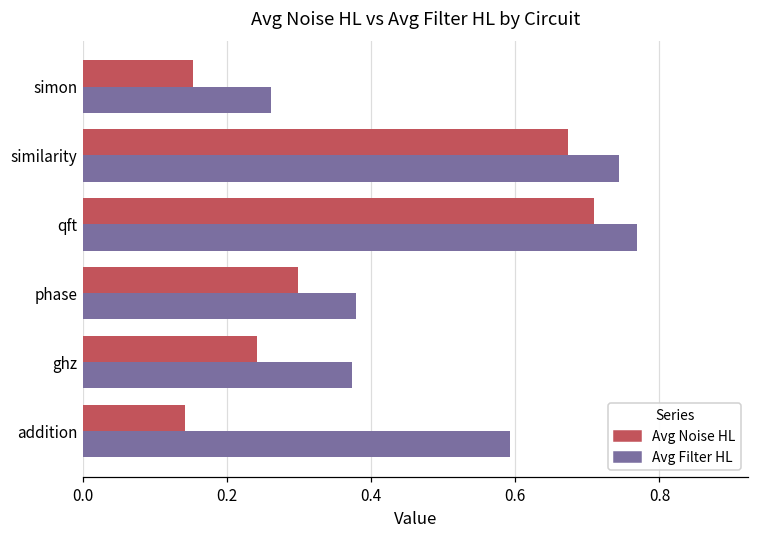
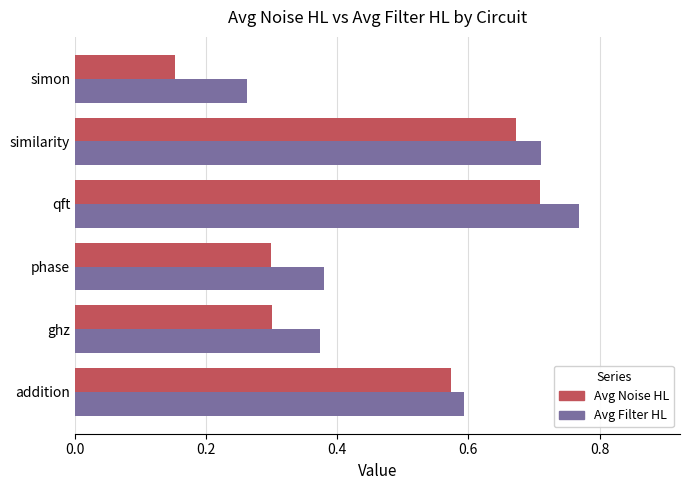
Avg Filter HL, similarity: 0.74 -> 0.71
Avg Noise HL, ghz: 0.24 -> 0.30
Avg Noise HL, addition: 0.14 -> 0.57
